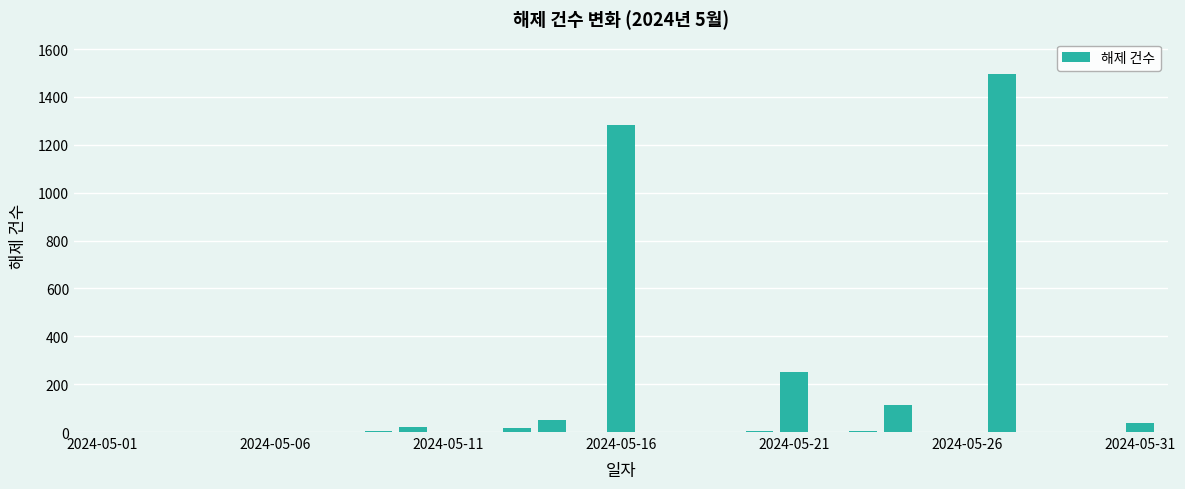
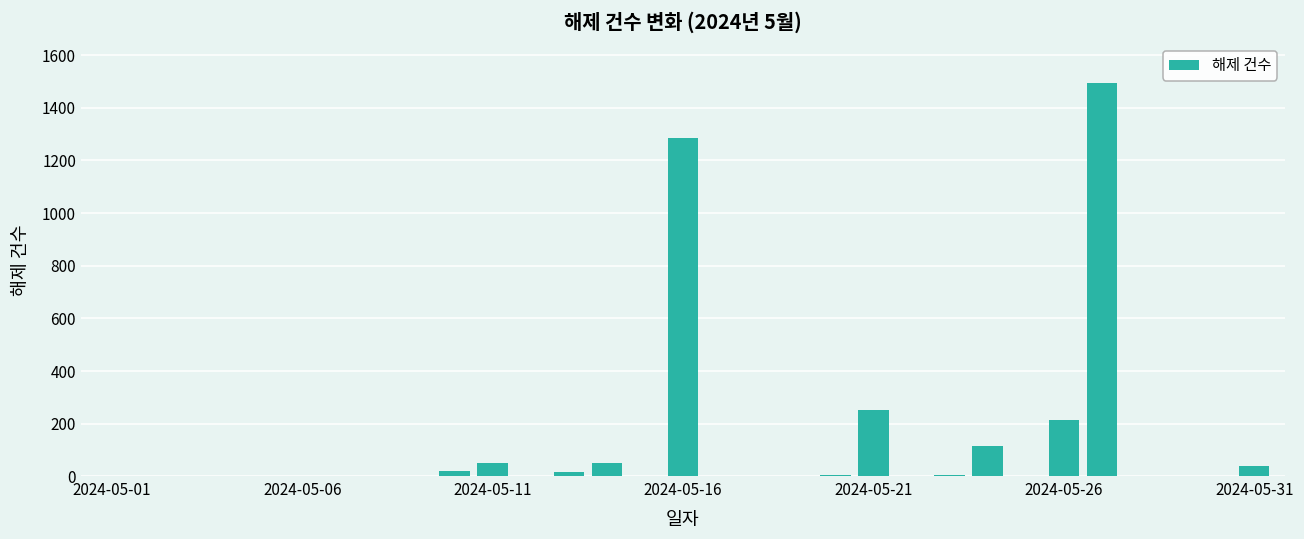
2024-05-11: 0 -> 50
2024-05-26: 0 -> 210
